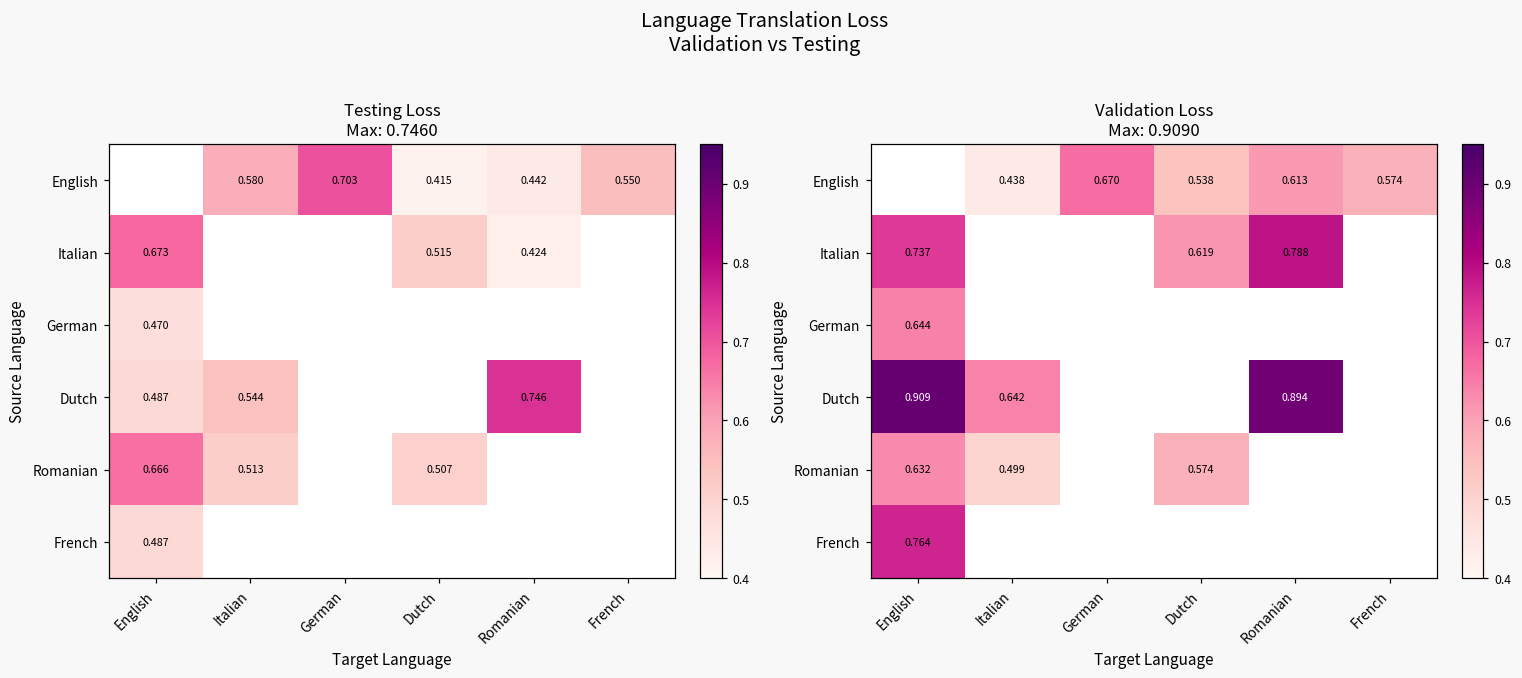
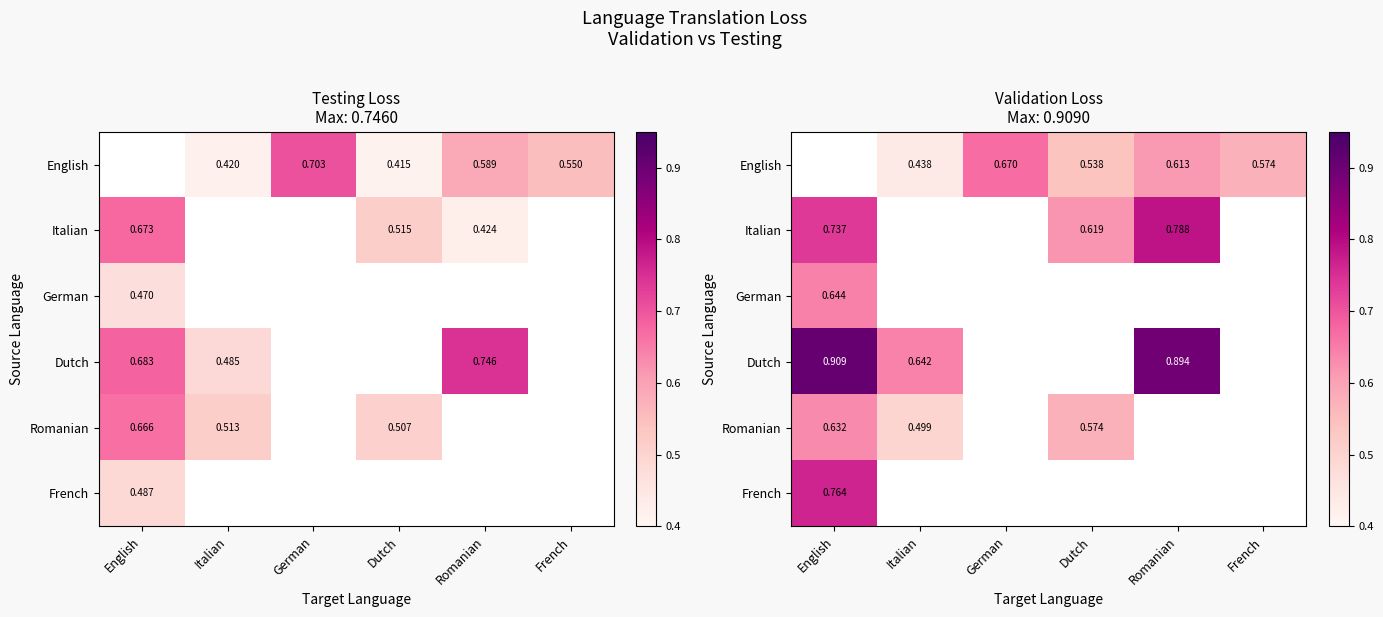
Testing Loss Max: 0.7460, English, Italian: 0.580 -> 0.420
Testing Loss Max: 0.7460, English, Romanian: 0.442 -> 0.589
Testing Loss Max: 0.7460, Dutch, English: 0.487 -> 0.683
Testing Loss Max: 0.7460, Dutch, Italian: 0.544 -> 0.485
